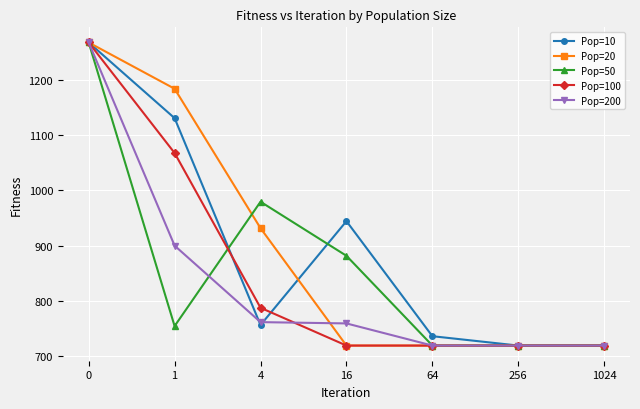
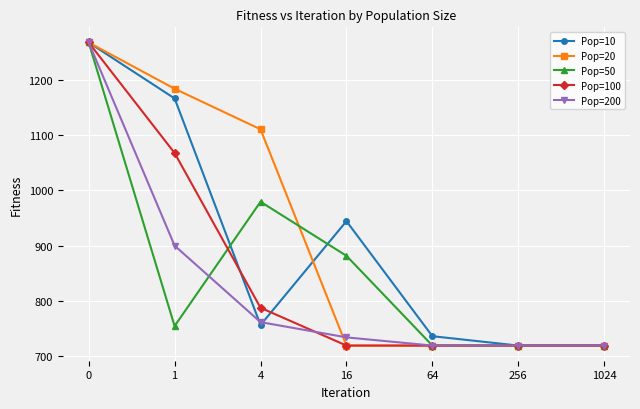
Pop=10, 1: 1130 -> 1170
Pop=20, 4: 930 -> 1110
Pop=200, 16: 760 -> 730
